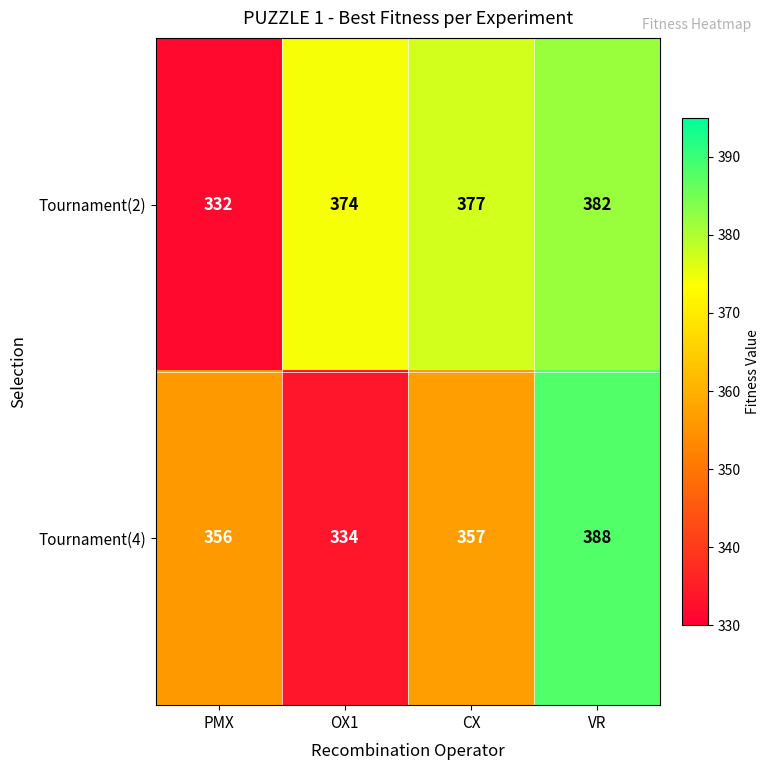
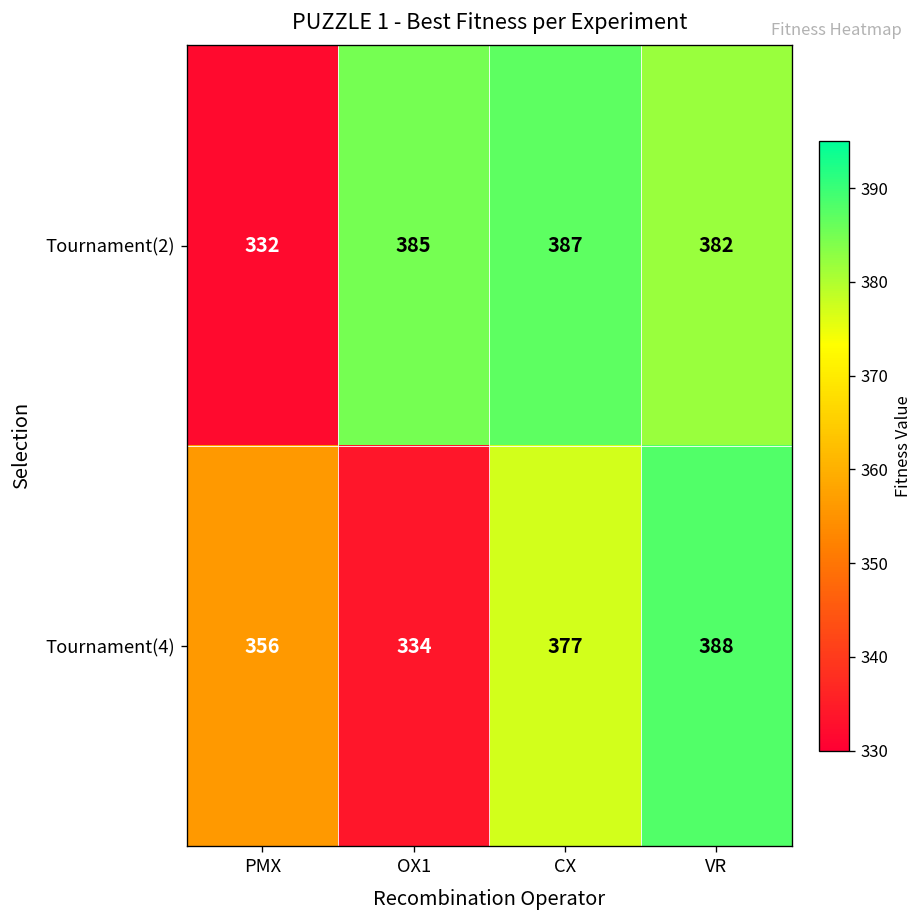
Tournament(2), OX1: 374 -> 385
Tournament(2), CX: 377 -> 387
Tournament(4), CX: 357 -> 377
